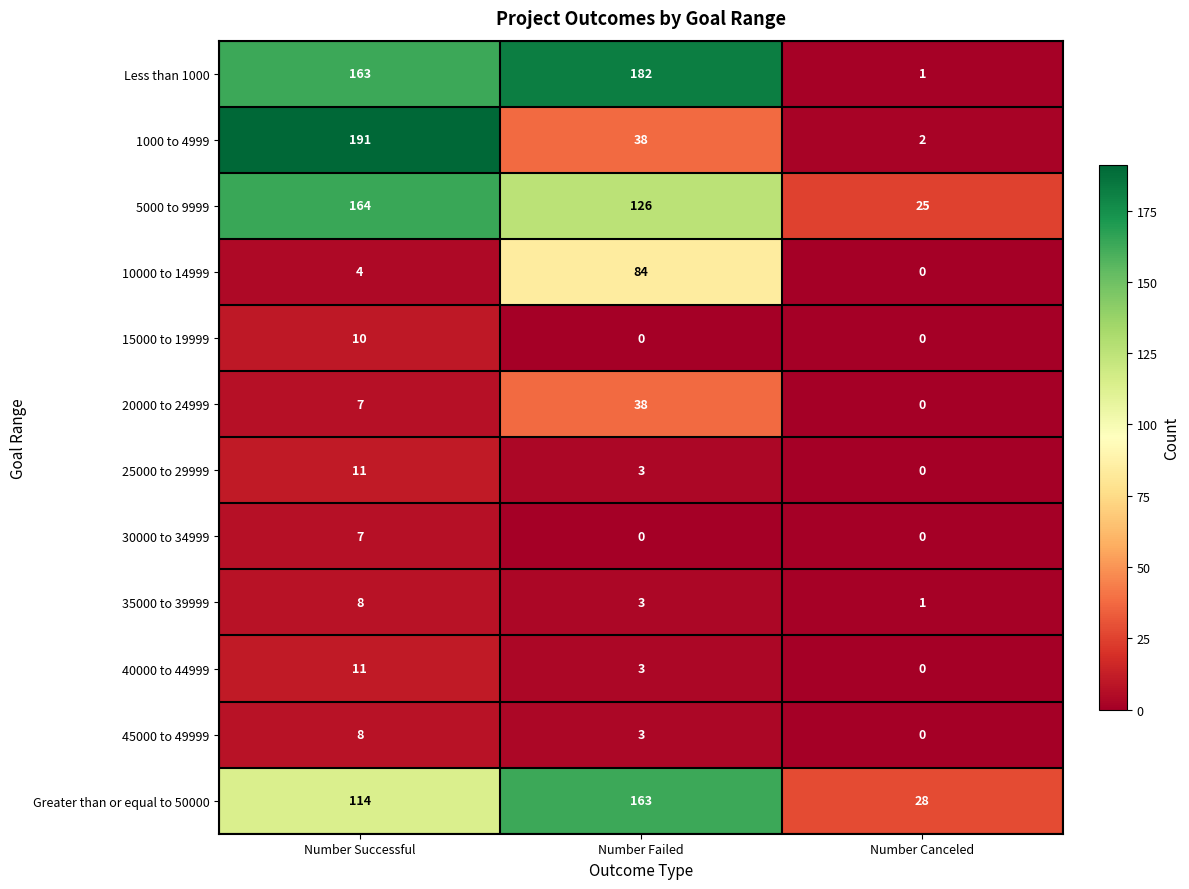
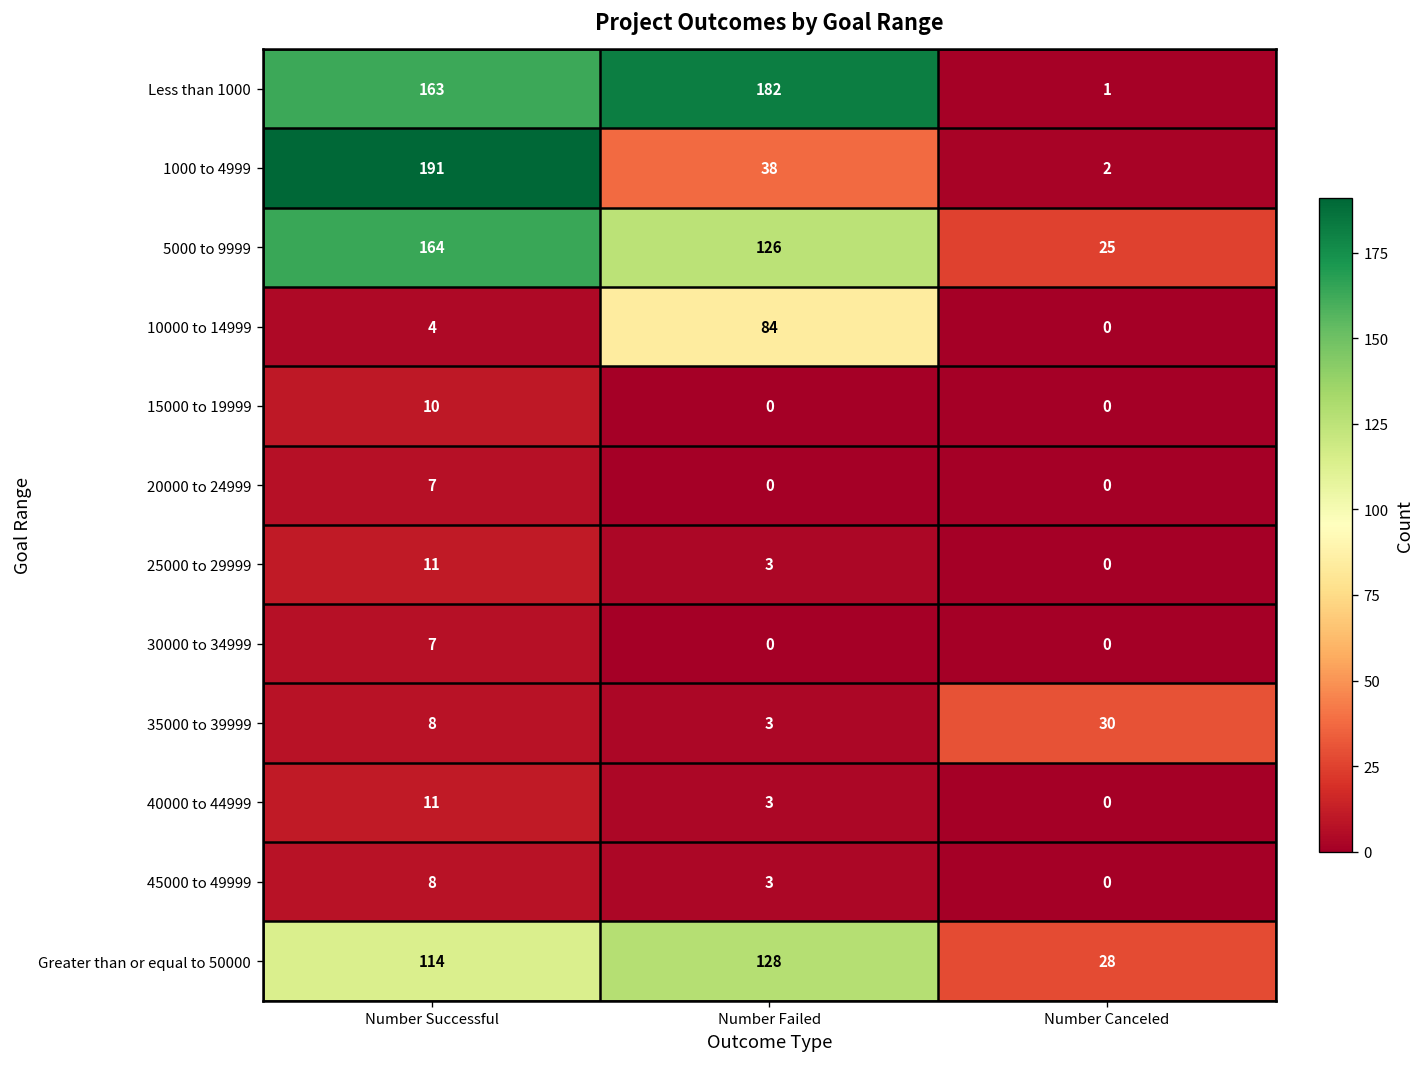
20000 to 24999, Number Failed: 38 -> 0
35000 to 39999, Number Canceled: 1 -> 30
Greater than or equal to 50000, Number Failed: 163 -> 128
